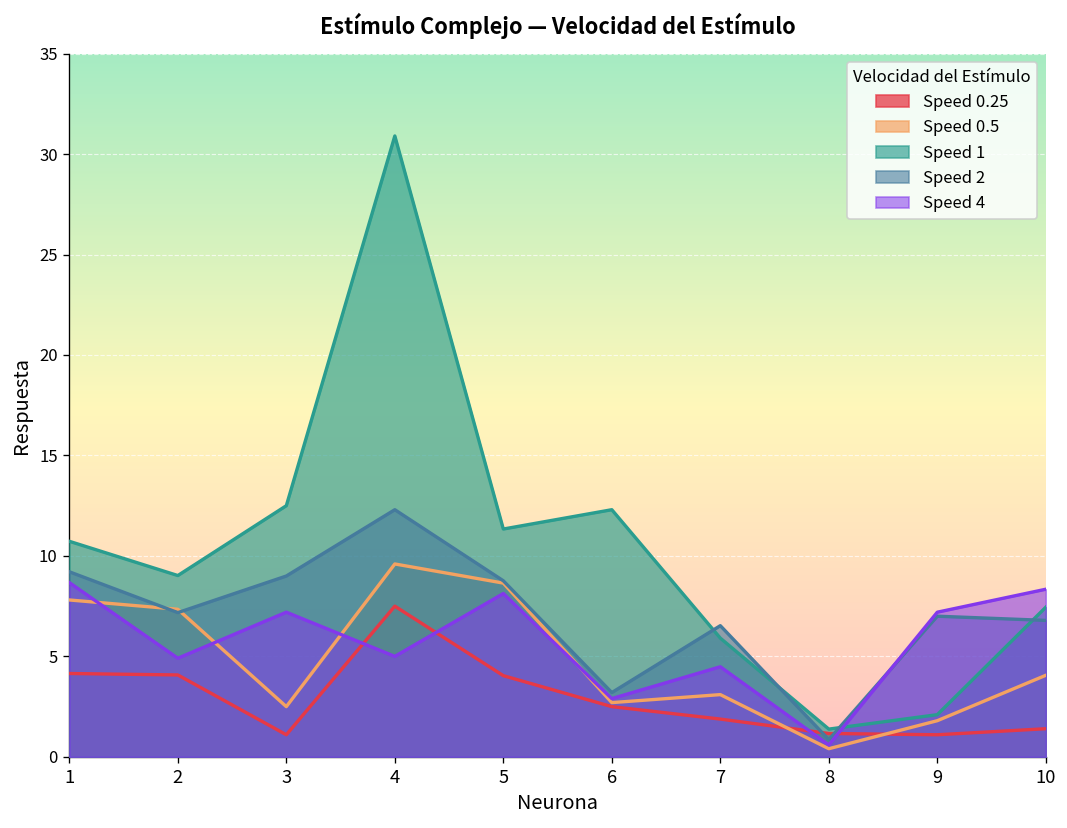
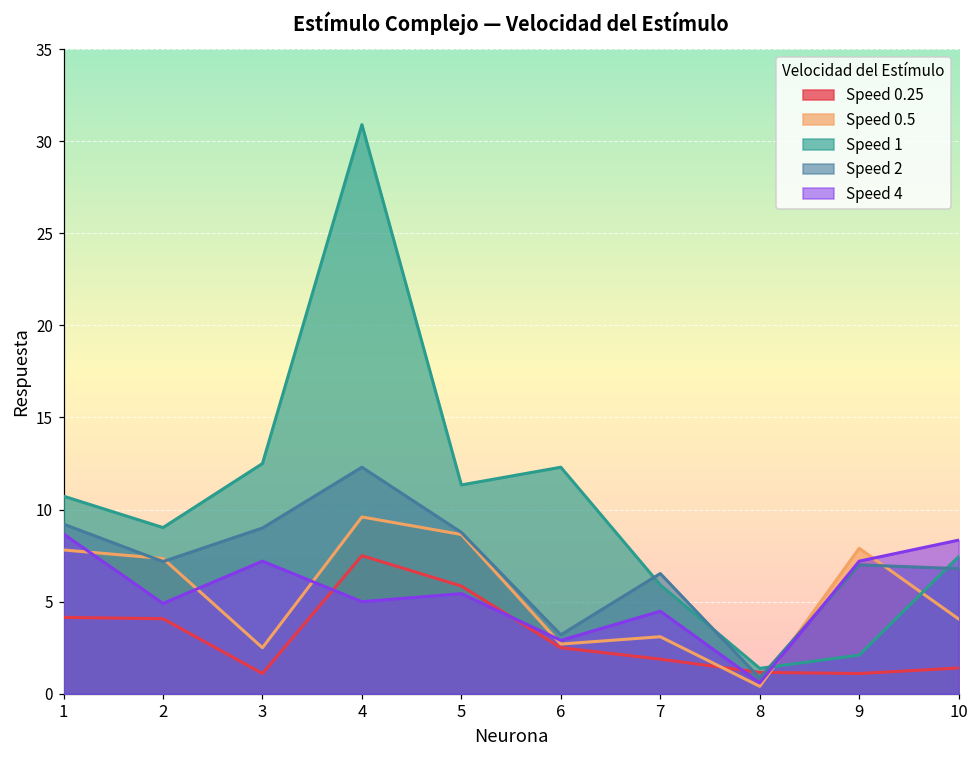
Speed 0.25, 5: 4.0 -> 5.8
Speed 4, 5: 8.1 -> 5.4
Speed 0.5, 9: 1.8 -> 7.9
